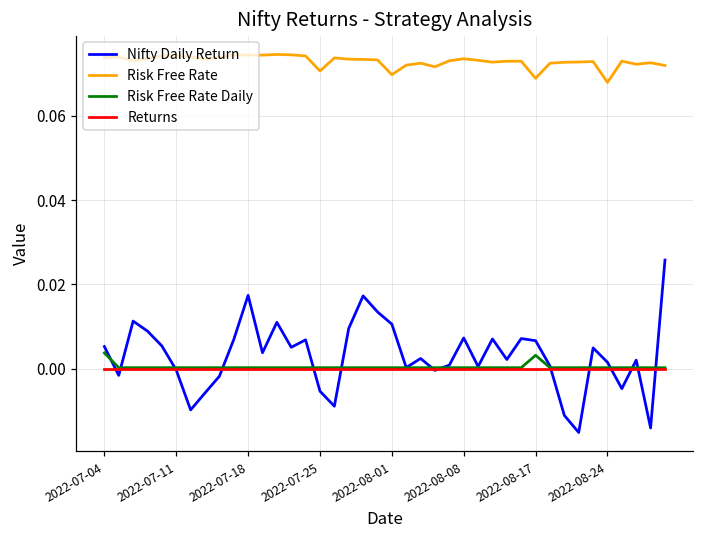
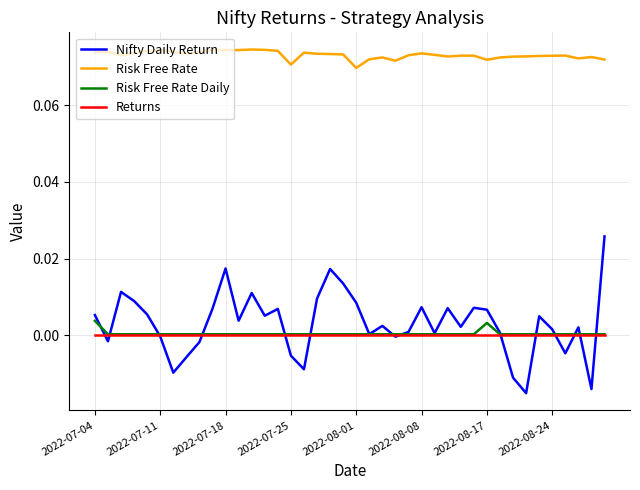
Nifty Daily Return, 2022-08-01: 0.011 -> 0.008
Risk Free Rate, 2022-08-17: 0.069 -> 0.072
Risk Free Rate, 2022-08-24: 0.068 -> 0.073
